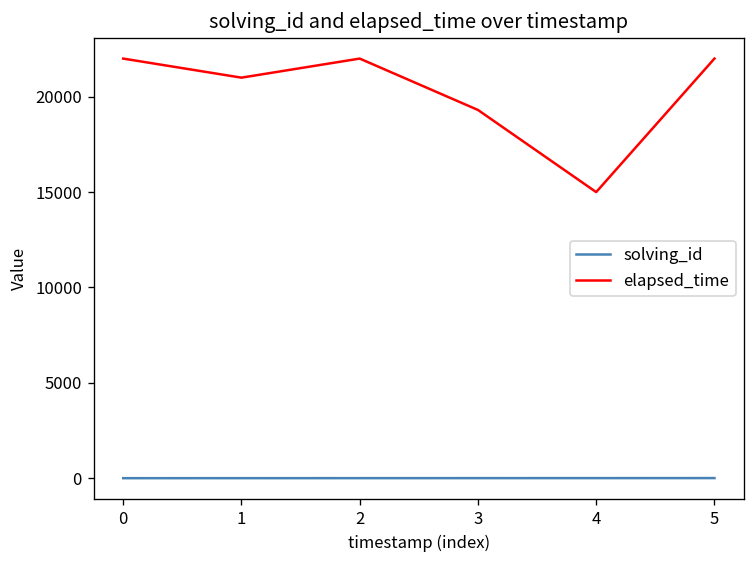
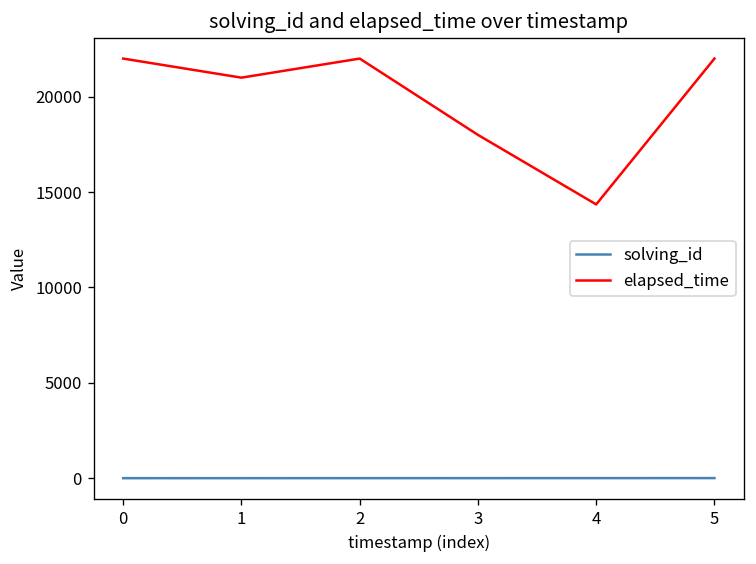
elapsed_time, 3: 19300 -> 18000
elapsed_time, 4: 15000 -> 14400
